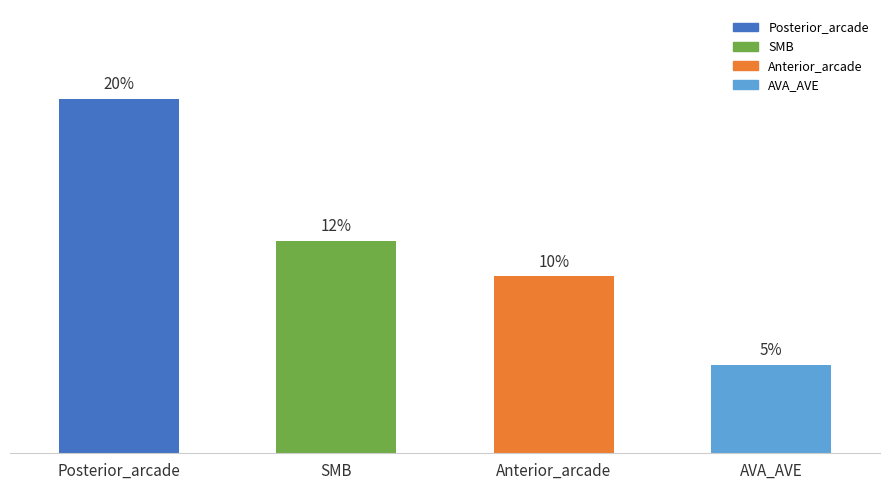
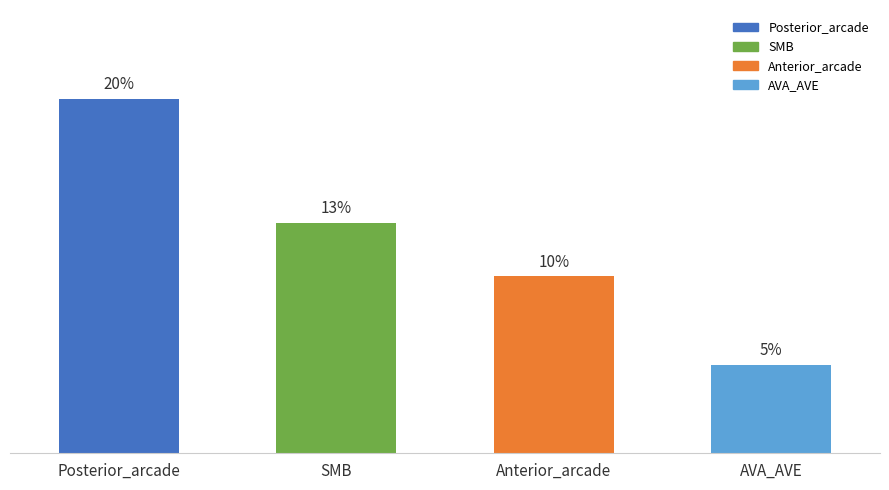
SMB: 12% -> 13%
